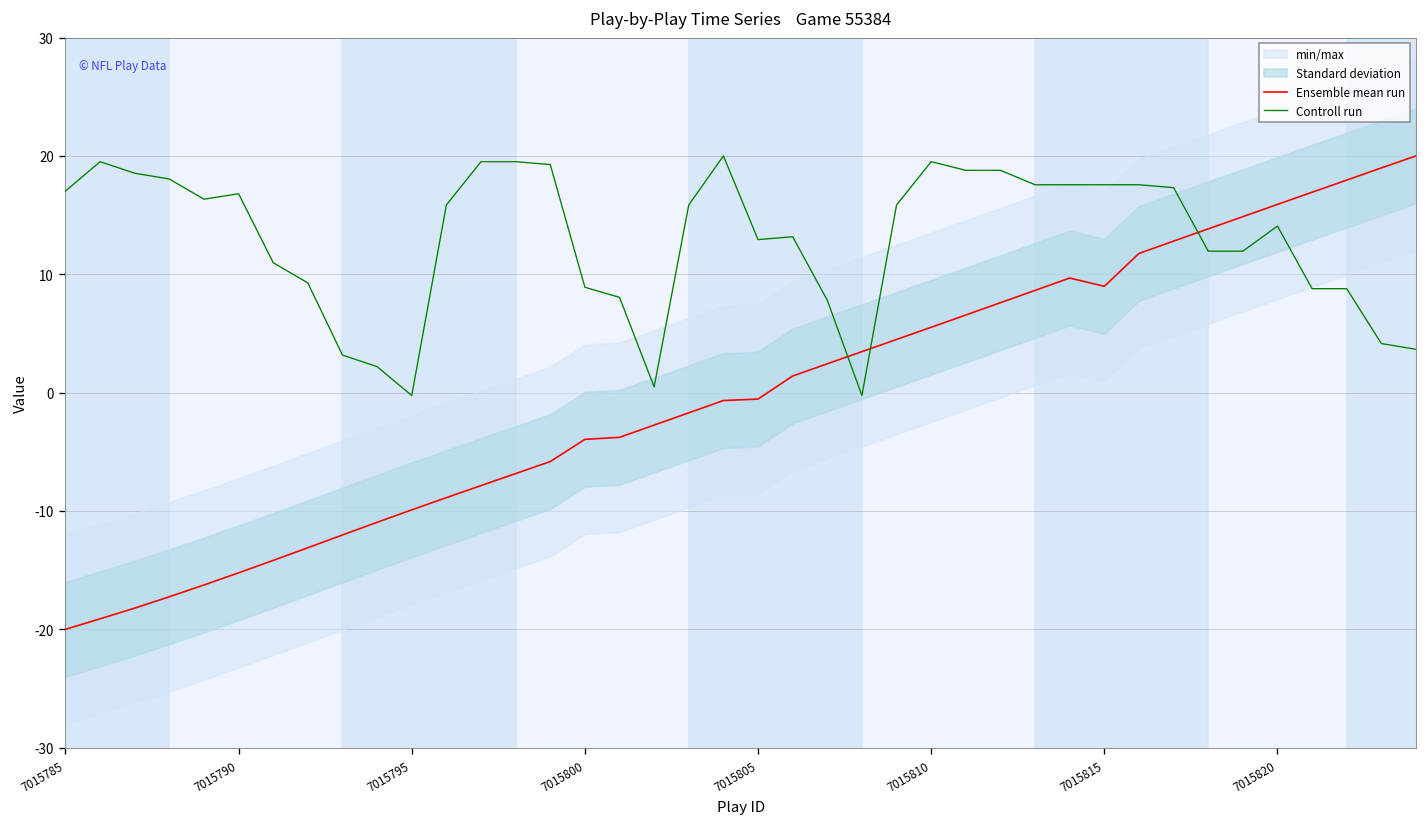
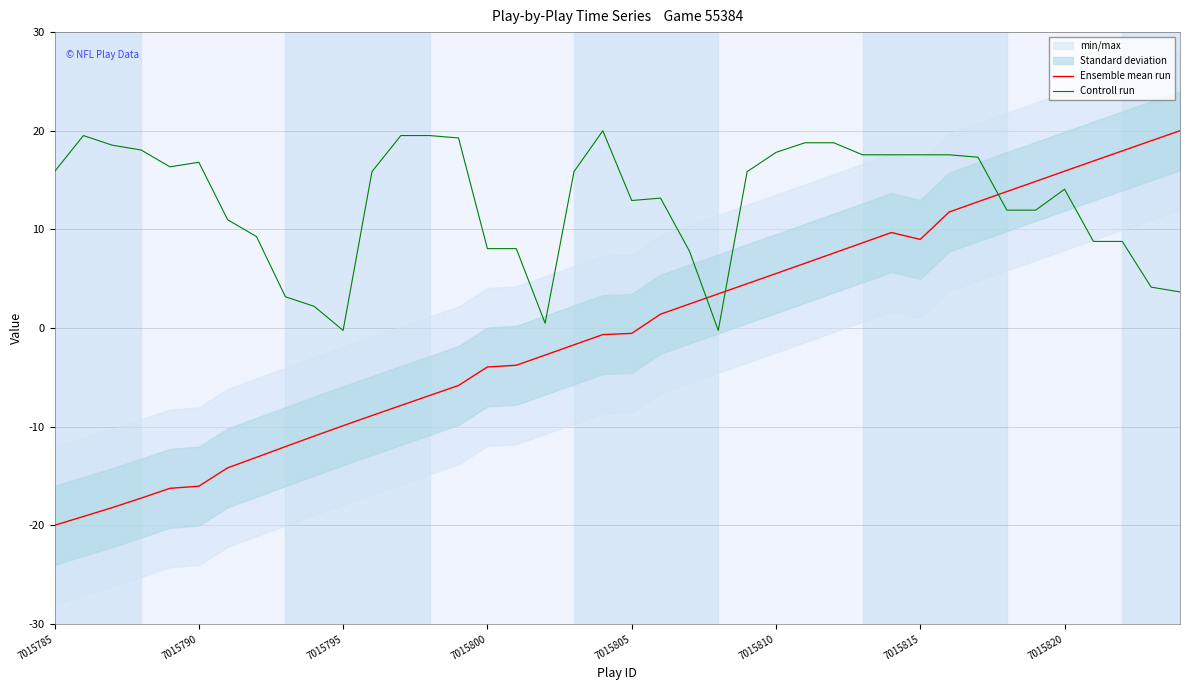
Controll run, 7015785: 17 -> 16
Ensemble mean run, 7015790: -15 -> -16
Controll run, 7015800: 9 -> 8
Controll run, 7015810: 20 -> 18
